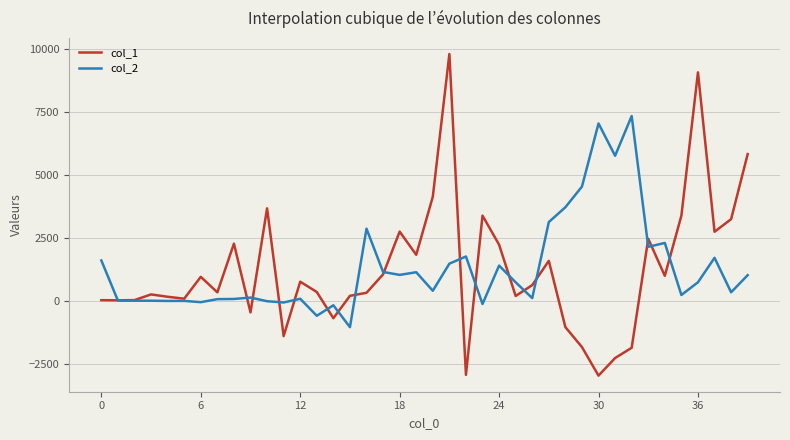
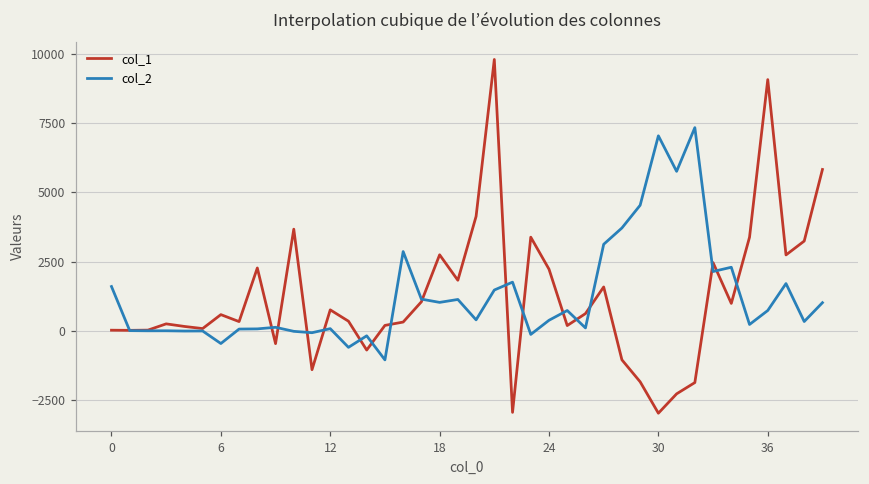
col_1, 6: 1000 -> 600
col_2, 6: -100 -> -500
col_2, 24: 1400 -> 400
